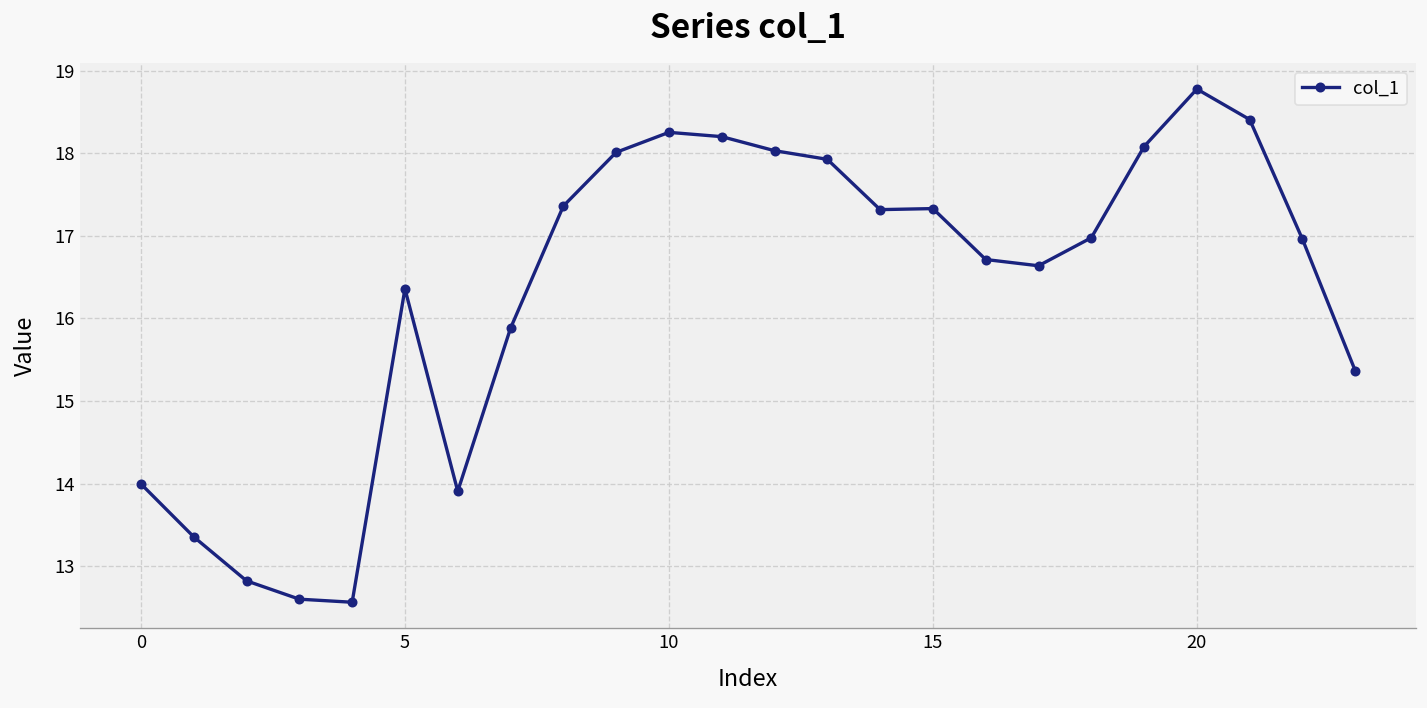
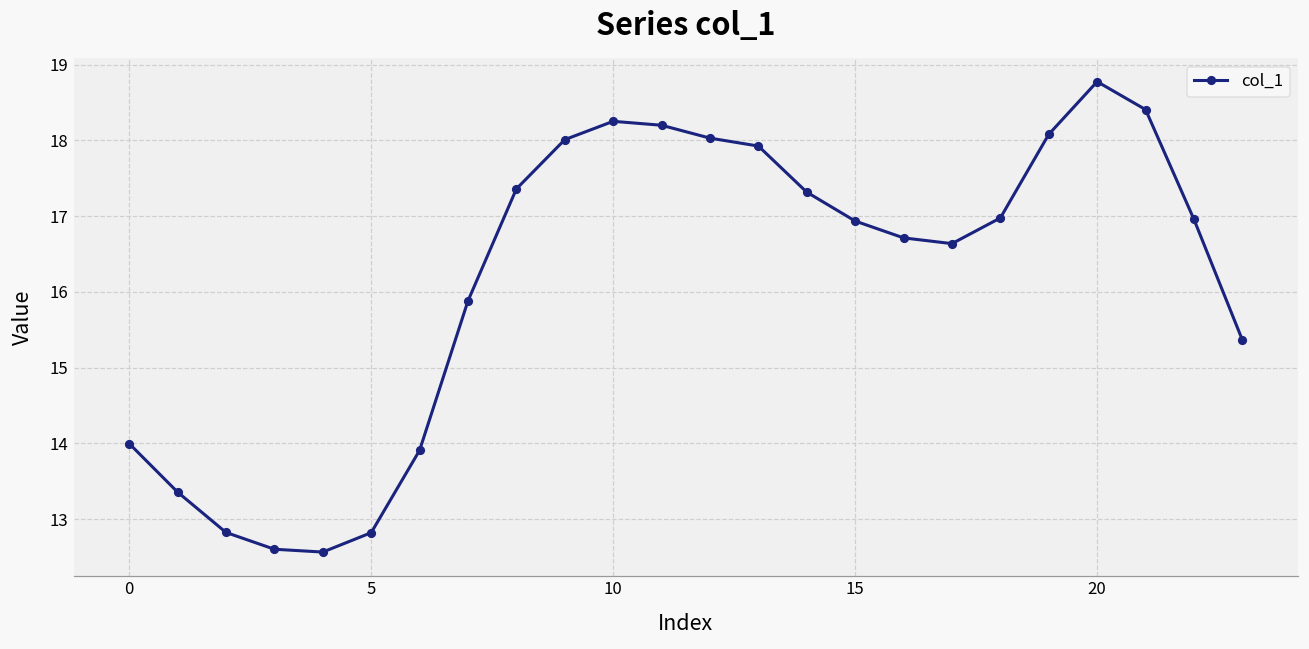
5: 16.4 -> 12.8
15: 17.3 -> 16.9
